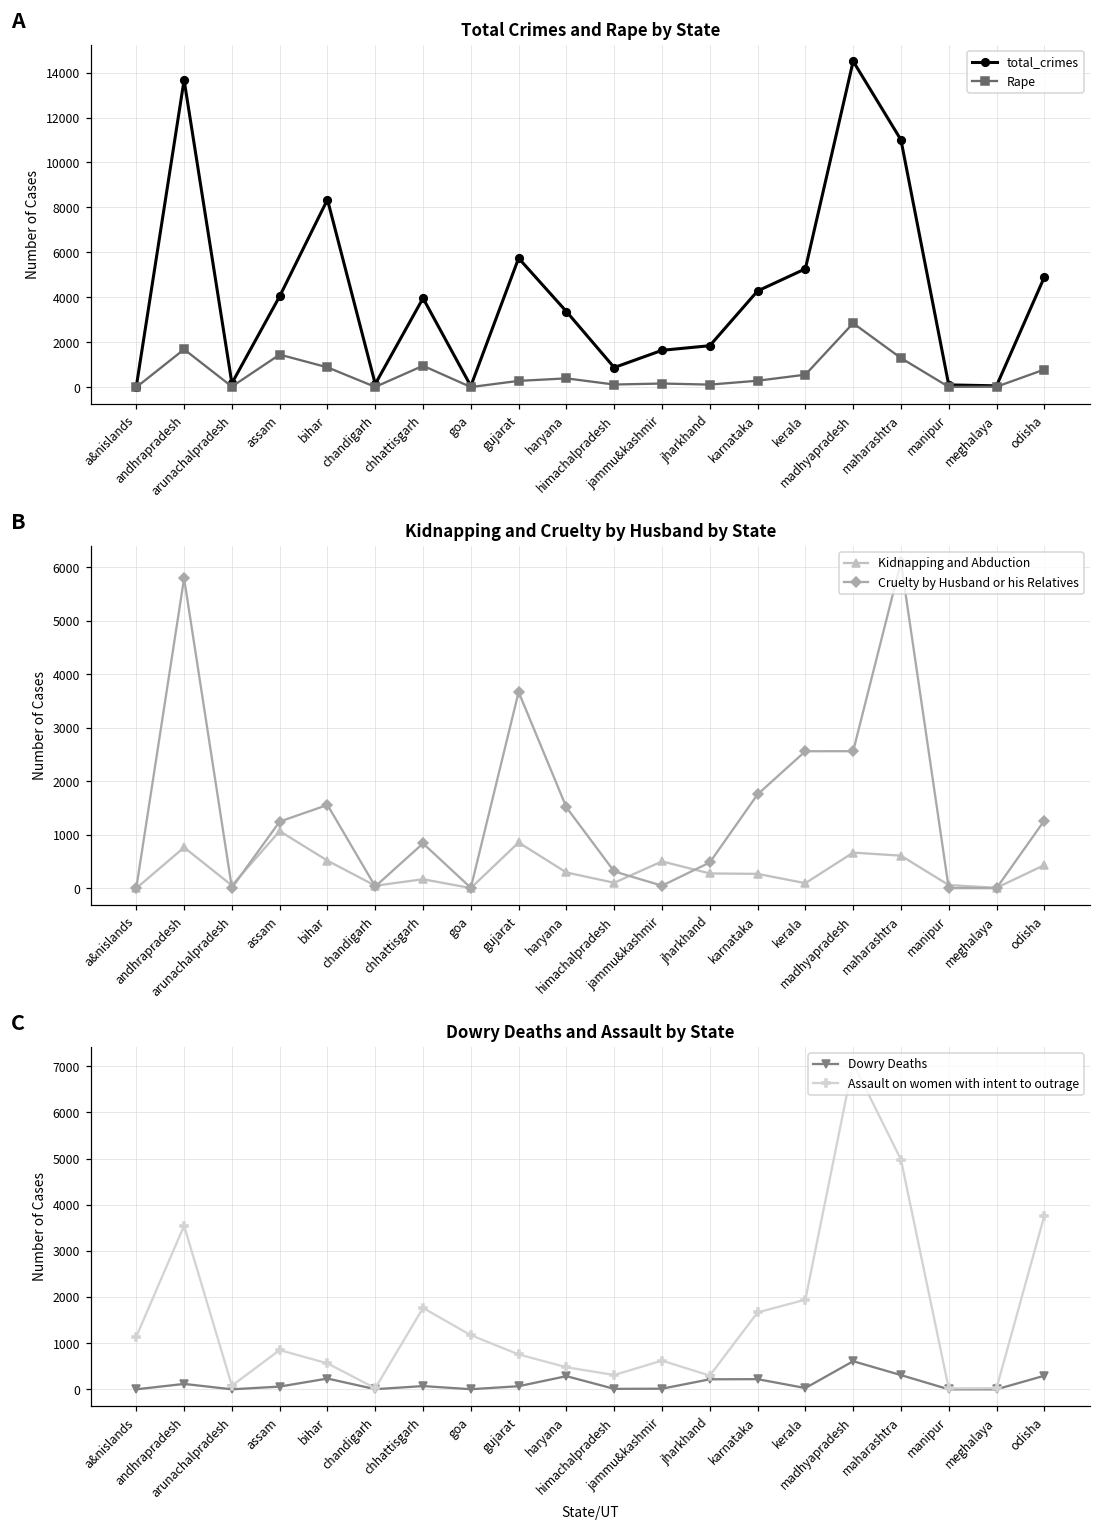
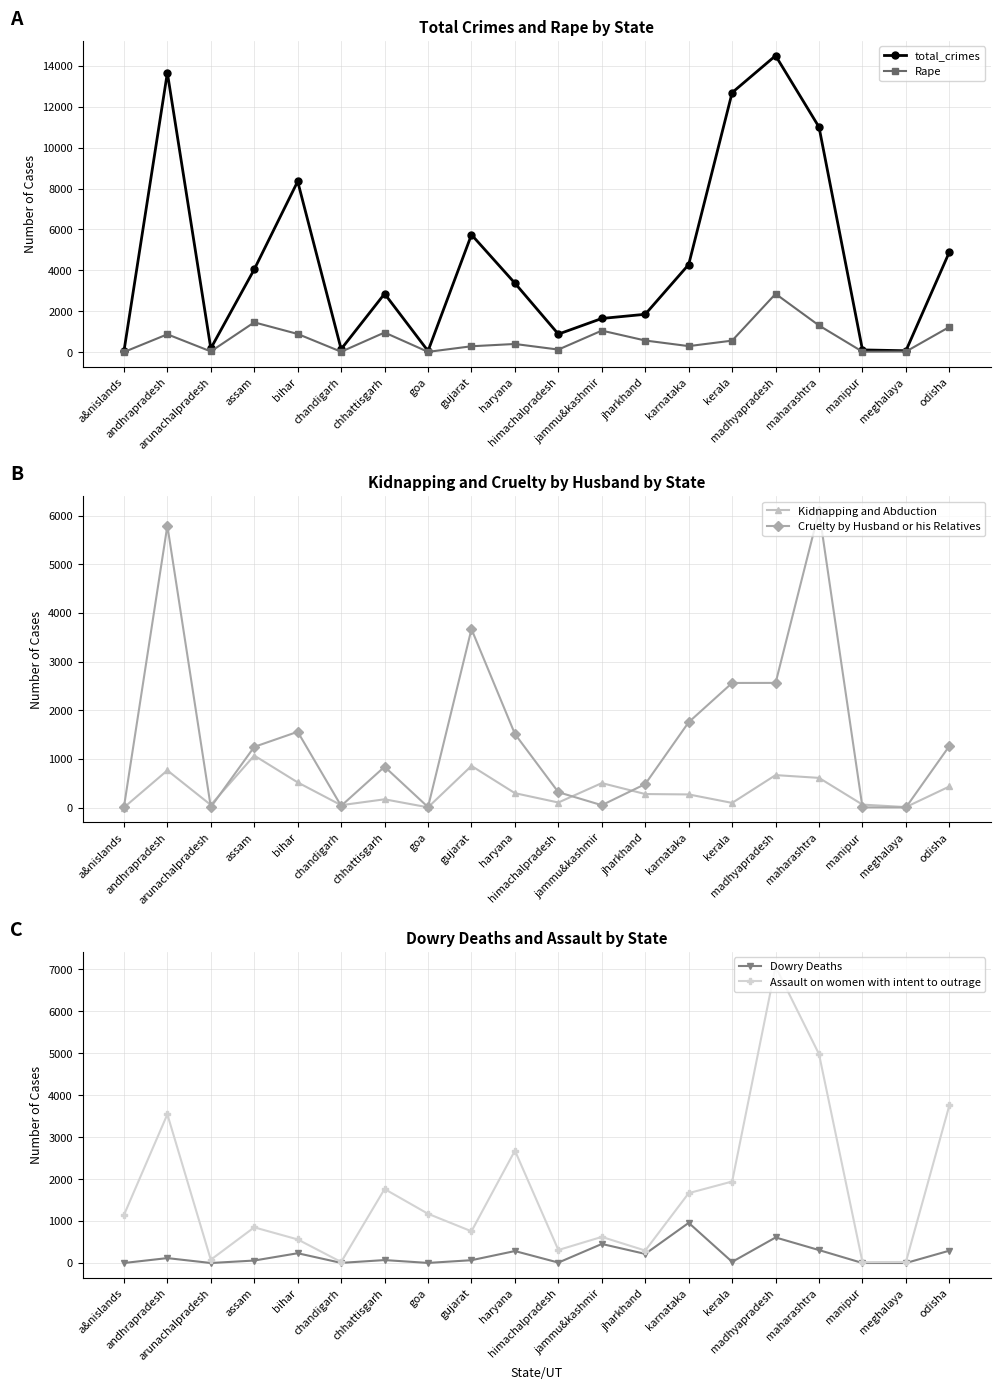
Total Crimes and Rape by State, Rape, andhrapradesh: 1700 -> 900
Total Crimes and Rape by State, total_crimes, chhattisgarh: 4000 -> 2900
Total Crimes and Rape by State, Rape, jammu&kashmir: 200 -> 1100
Total Crimes and Rape by State, Rape, jharkhand: 100 -> 600
Total Crimes and Rape by State, total_crimes, kerala: 5300 -> 12700
Total Crimes and Rape by State, Rape, odisha: 800 -> 1200
Dowry Deaths and Assault by State, Assault on women with intent to outrage, haryana: 500 -> 2700
Dowry Deaths and Assault by State, Dowry Deaths, jammu&kashmir: 0 -> 500
Dowry Deaths and Assault by State, Dowry Deaths, karnataka: 200 -> 1000
